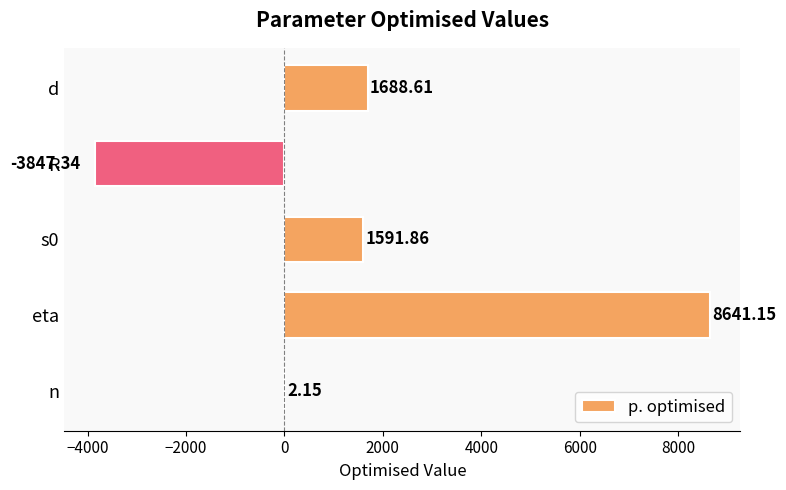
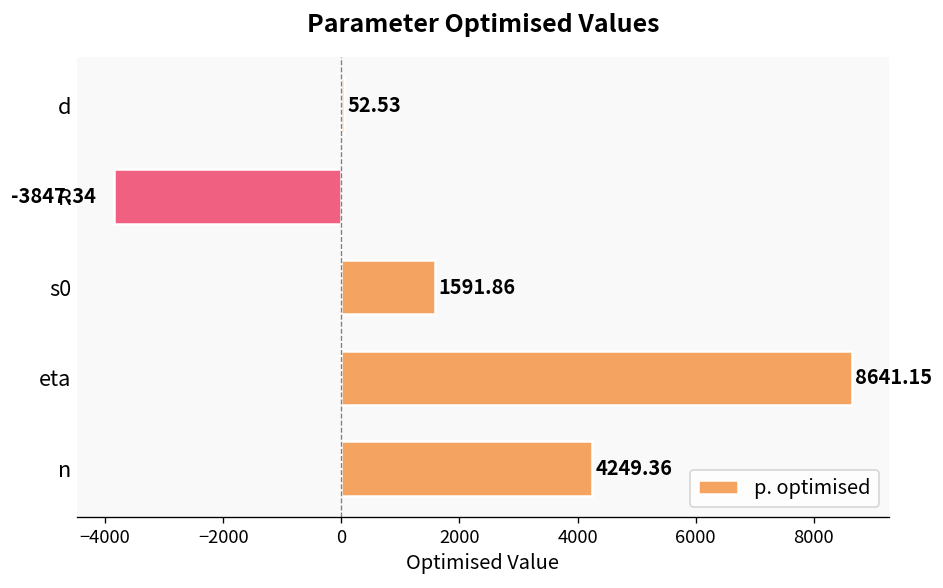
d: 1688.61 -> 52.53
n: 2.15 -> 4249.36
